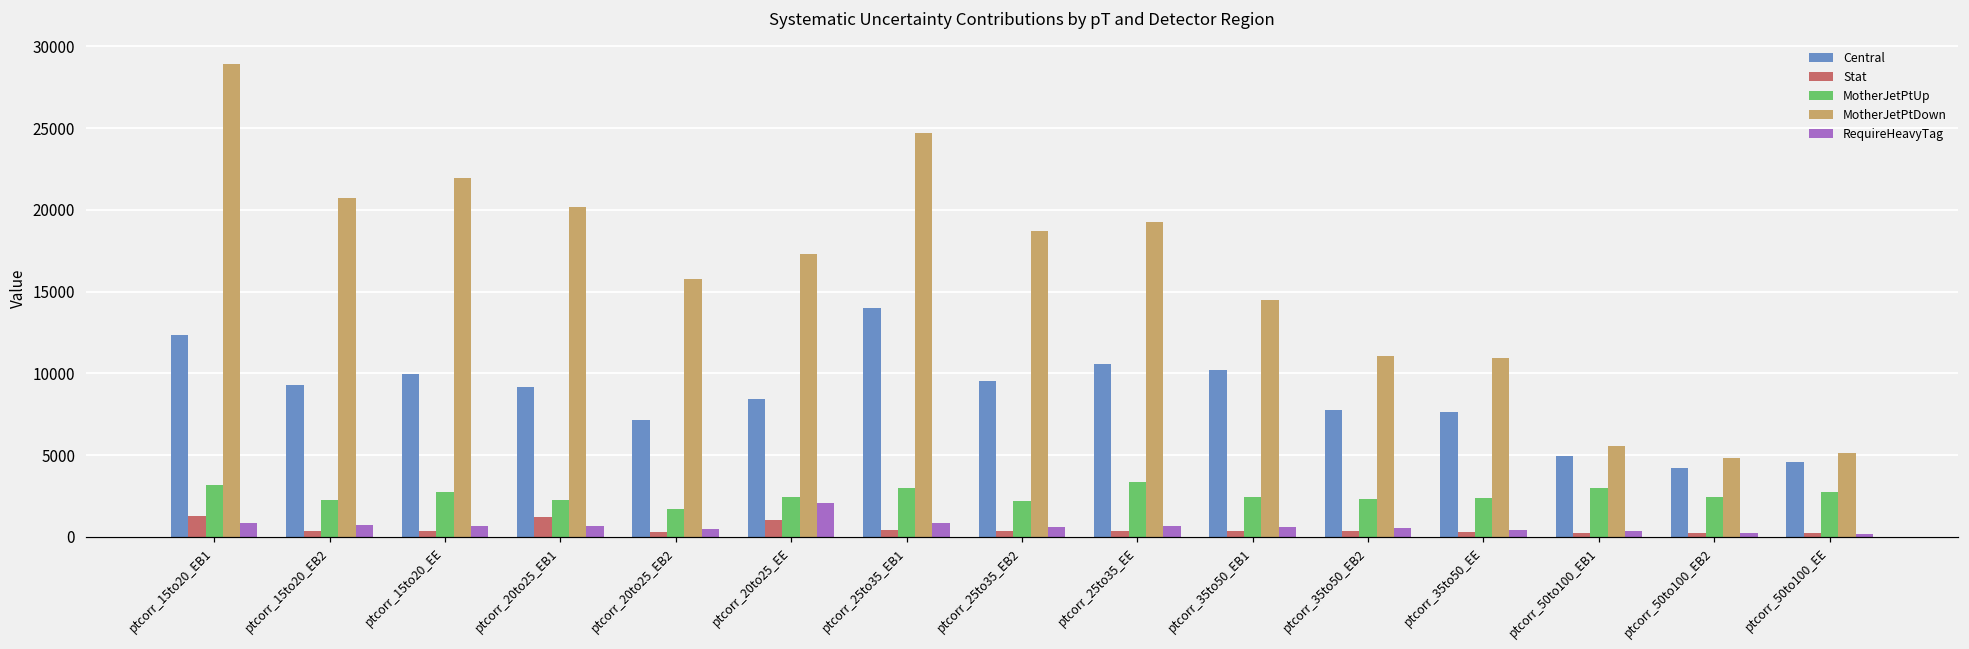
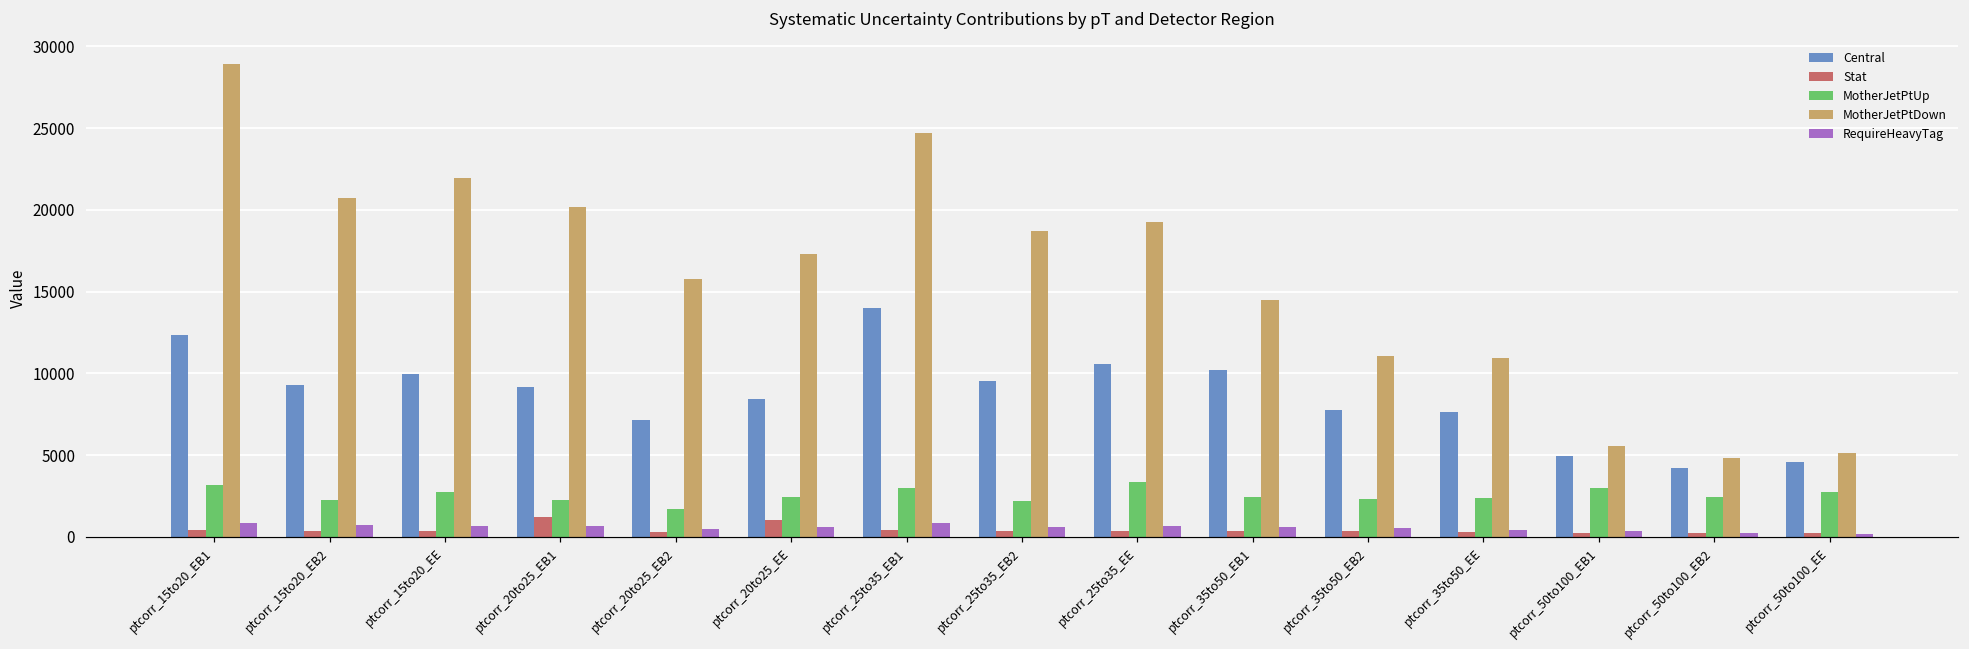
Stat, ptcorr_15to20_EB1: 1300 -> 400
RequireHeavyTag, ptcorr_20to25_EE: 2100 -> 600
